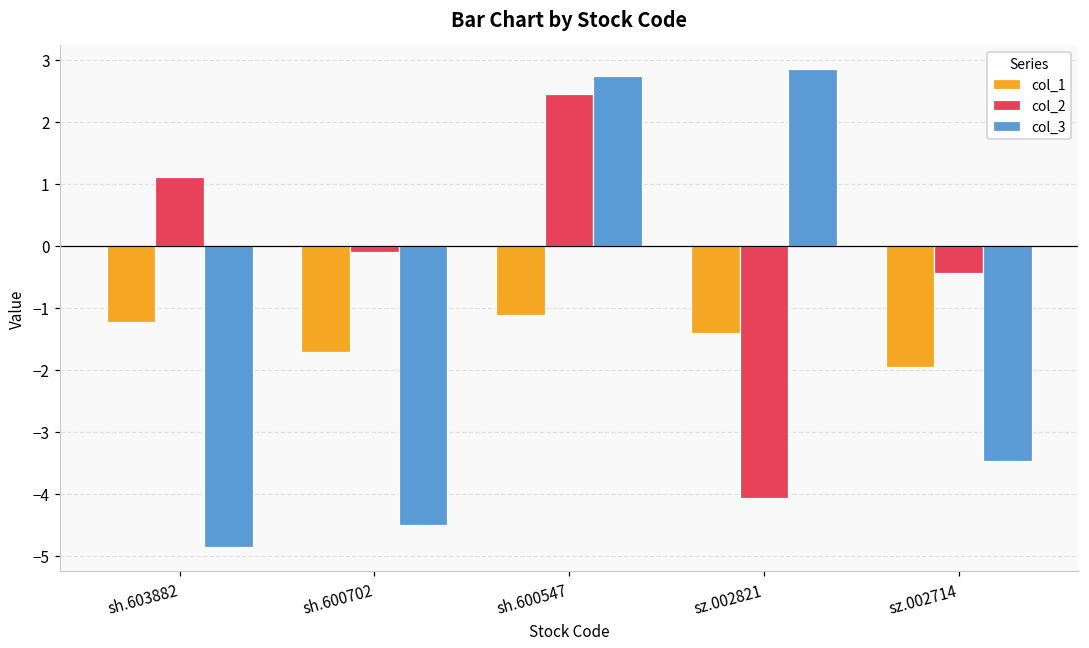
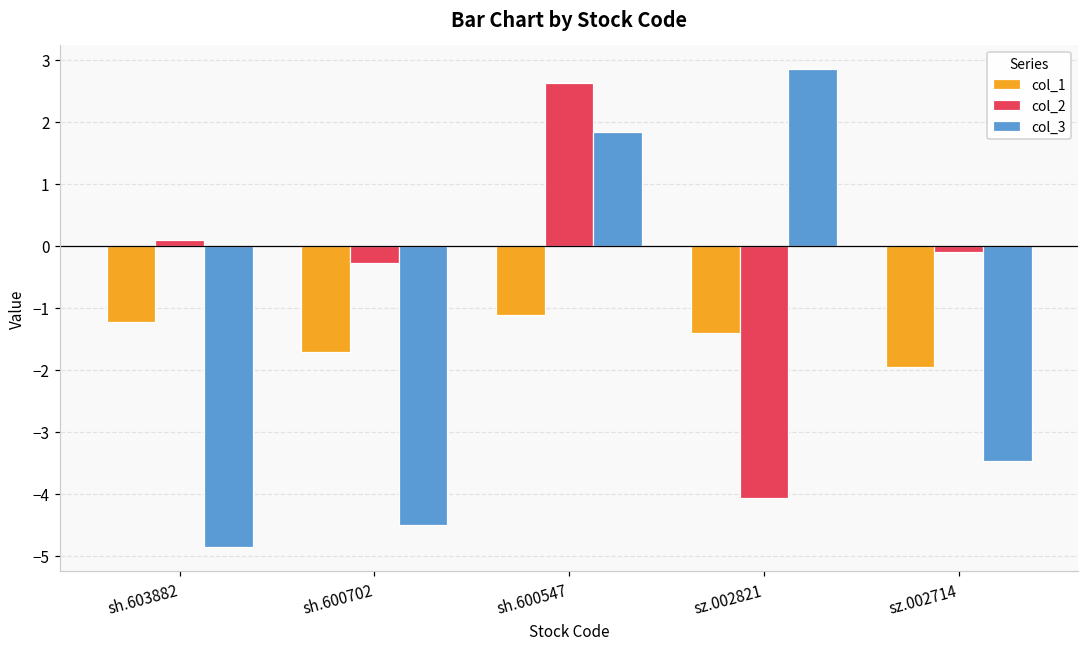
col_2, sh.603882: 1.1 -> 0.1
col_2, sh.600702: -0.1 -> -0.3
col_2, sh.600547: 2.5 -> 2.6
col_3, sh.600547: 2.7 -> 1.8
col_2, sz.002714: -0.4 -> -0.1
